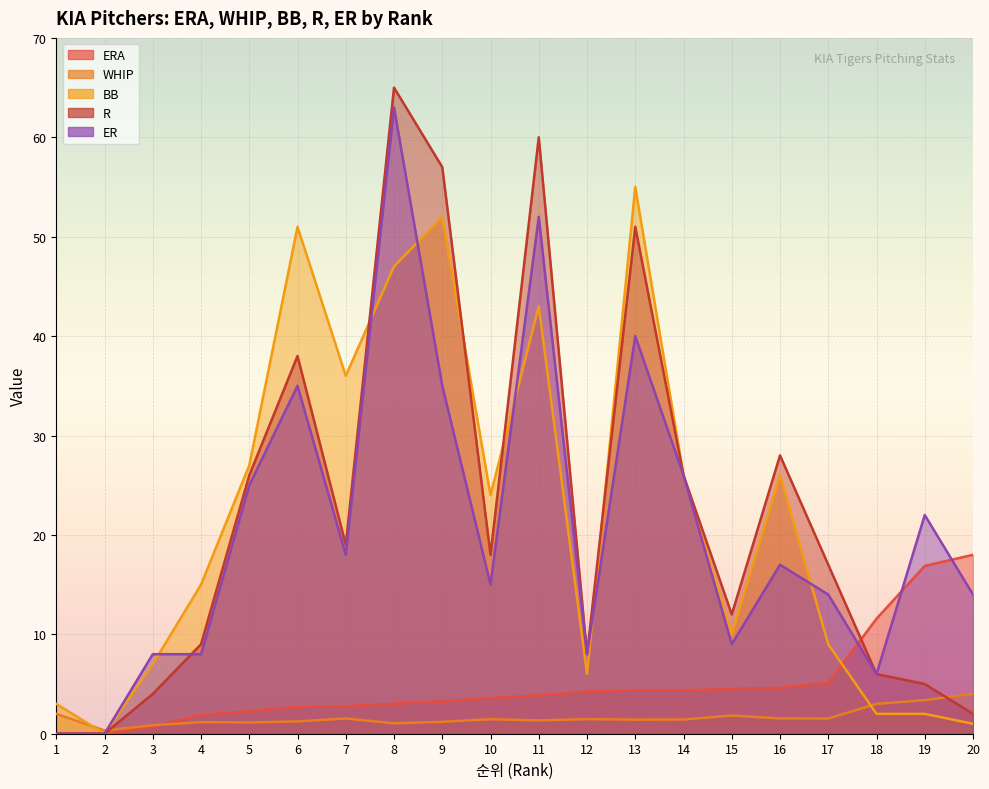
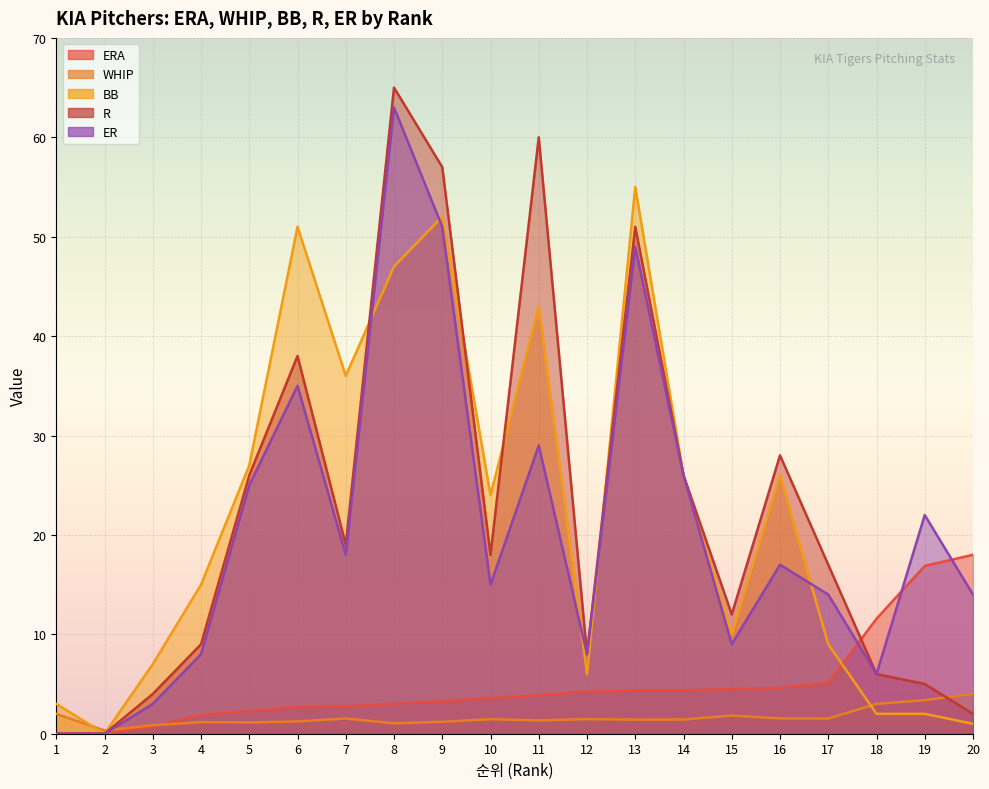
ER, 3: 8 -> 3
ER, 9: 35 -> 51
ER, 11: 52 -> 29
ER, 13: 40 -> 49
